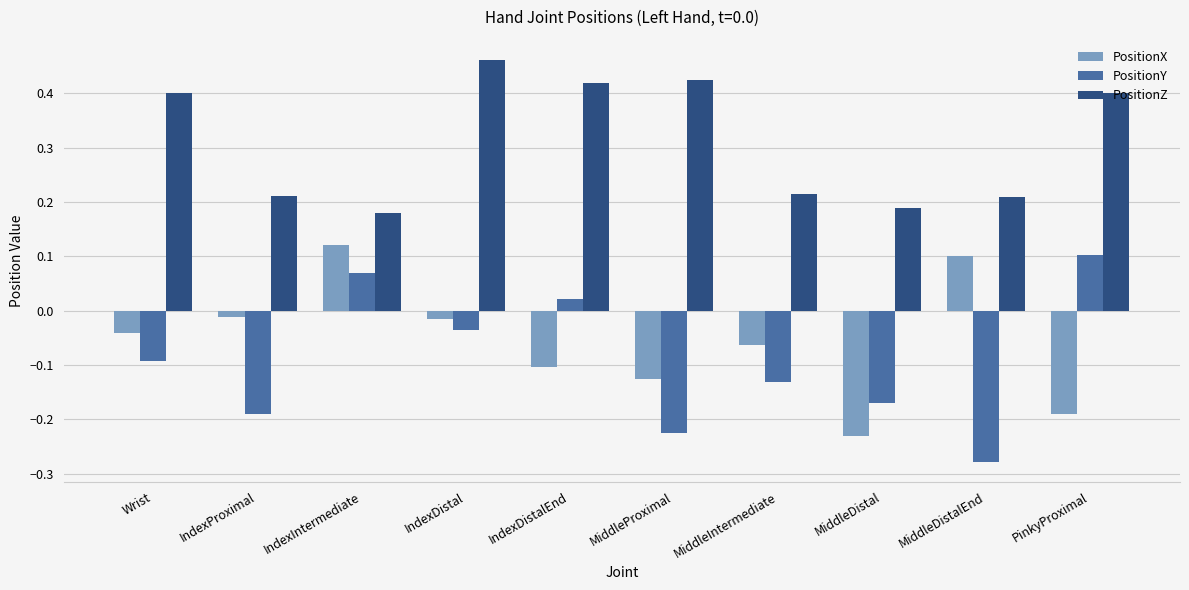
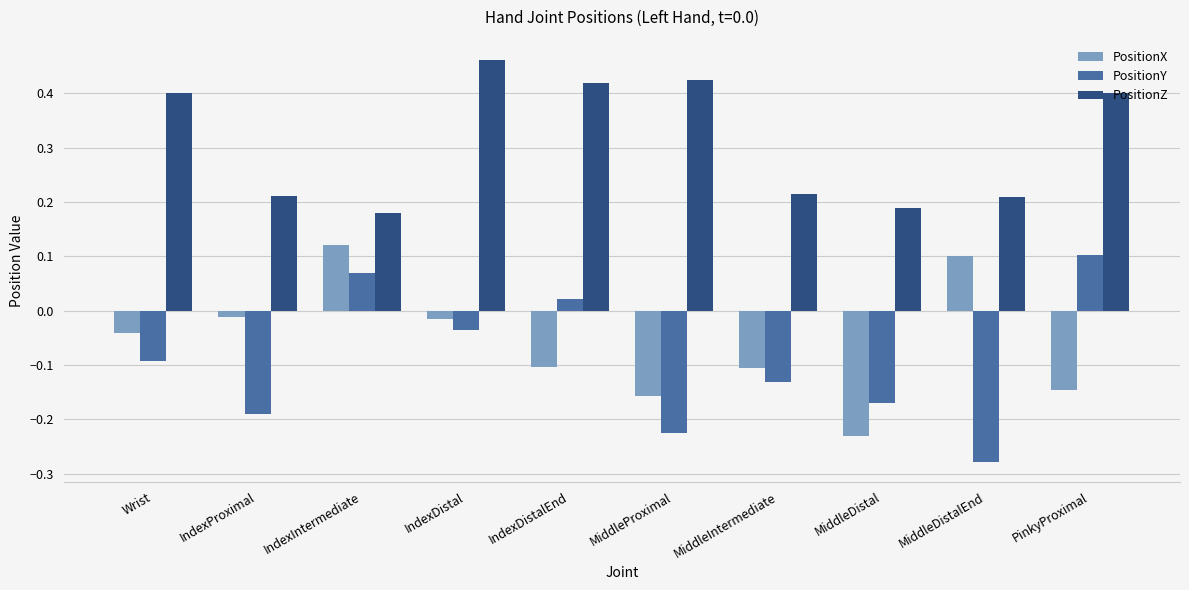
PositionX, MiddleProximal: -0.13 -> -0.16
PositionX, MiddleIntermediate: -0.06 -> -0.11
PositionX, PinkyProximal: -0.19 -> -0.15
